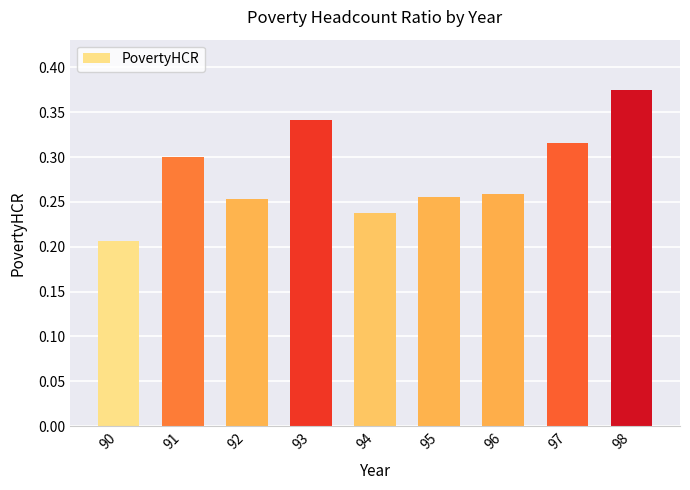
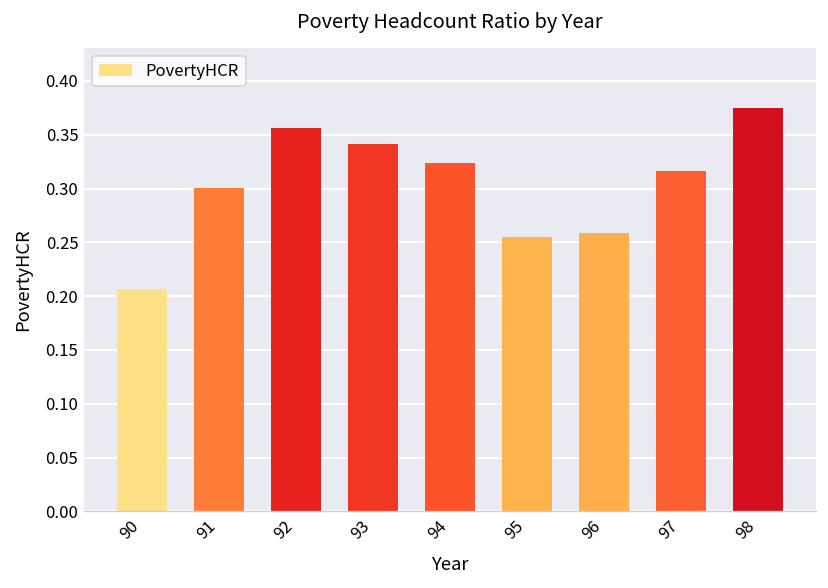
92: 0.25 -> 0.36
94: 0.24 -> 0.32
